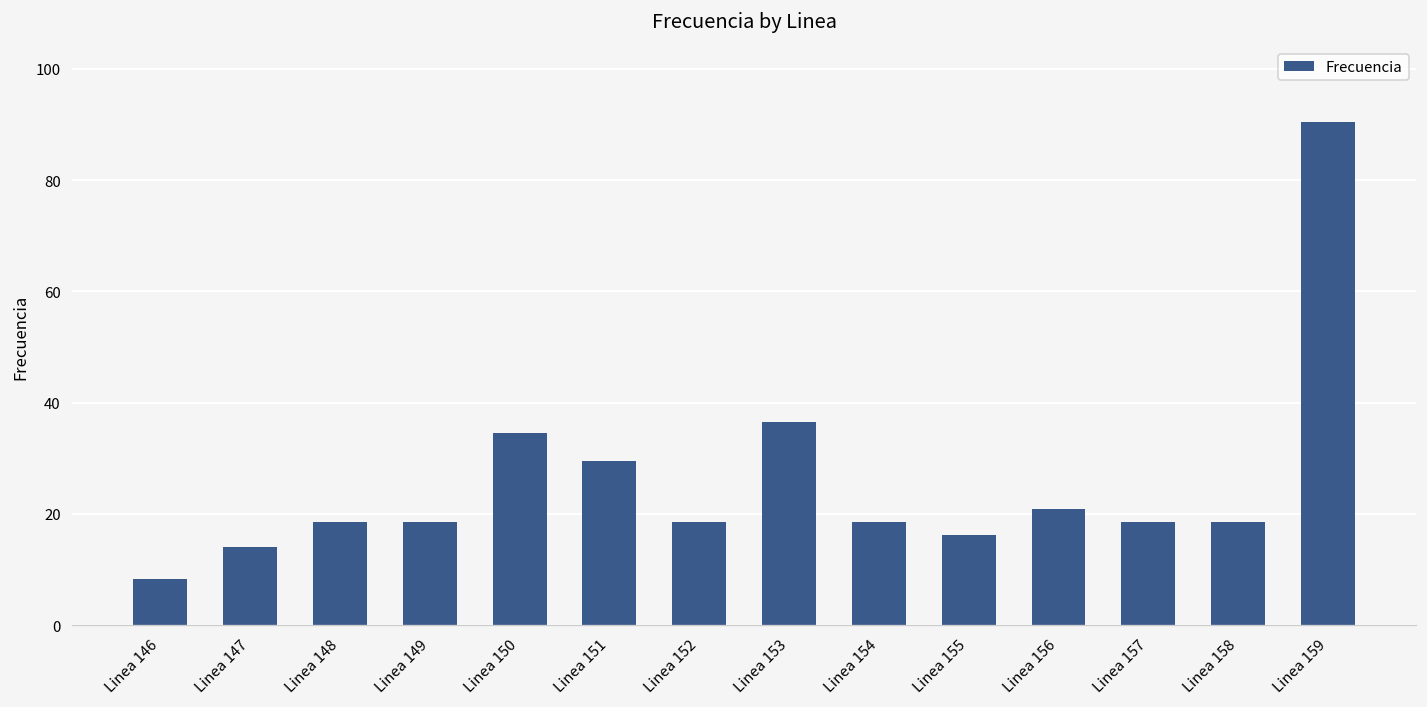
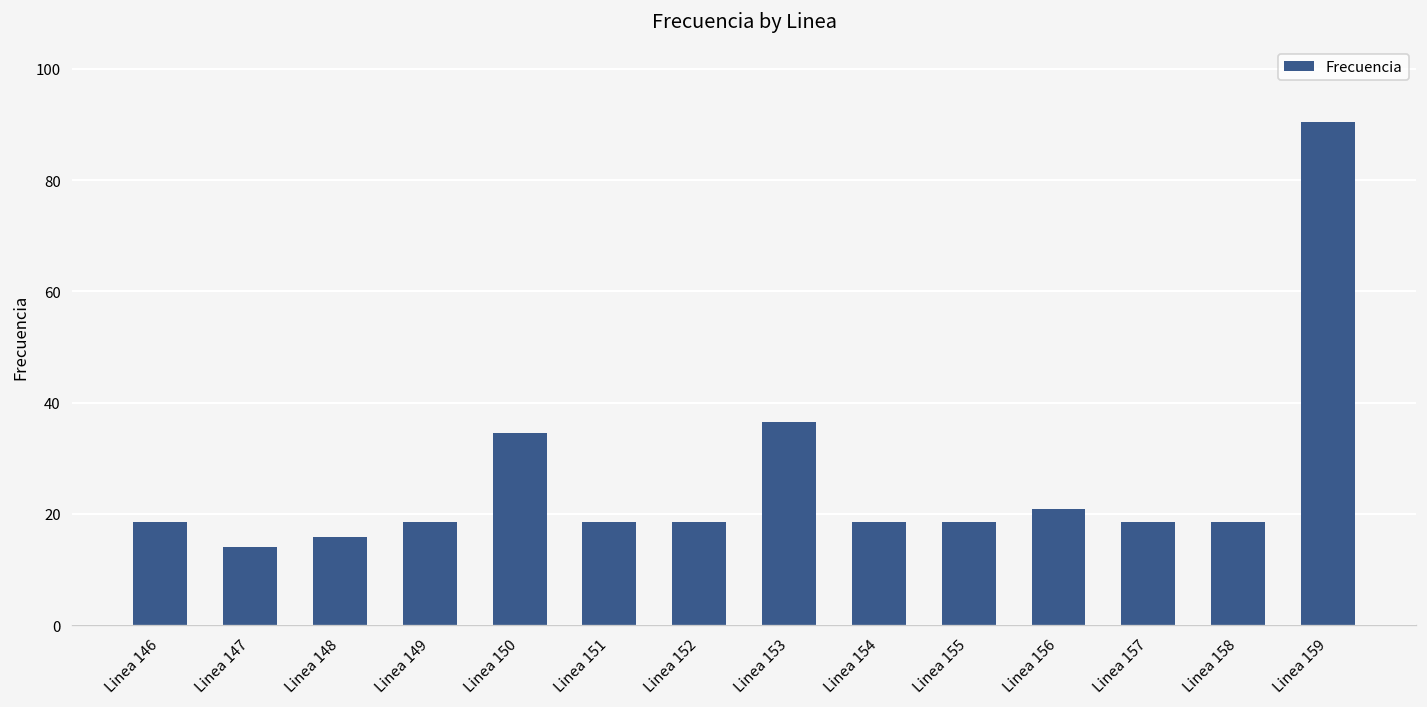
Linea 146: 8 -> 19
Linea 148: 19 -> 16
Linea 151: 30 -> 19
Linea 155: 16 -> 19
